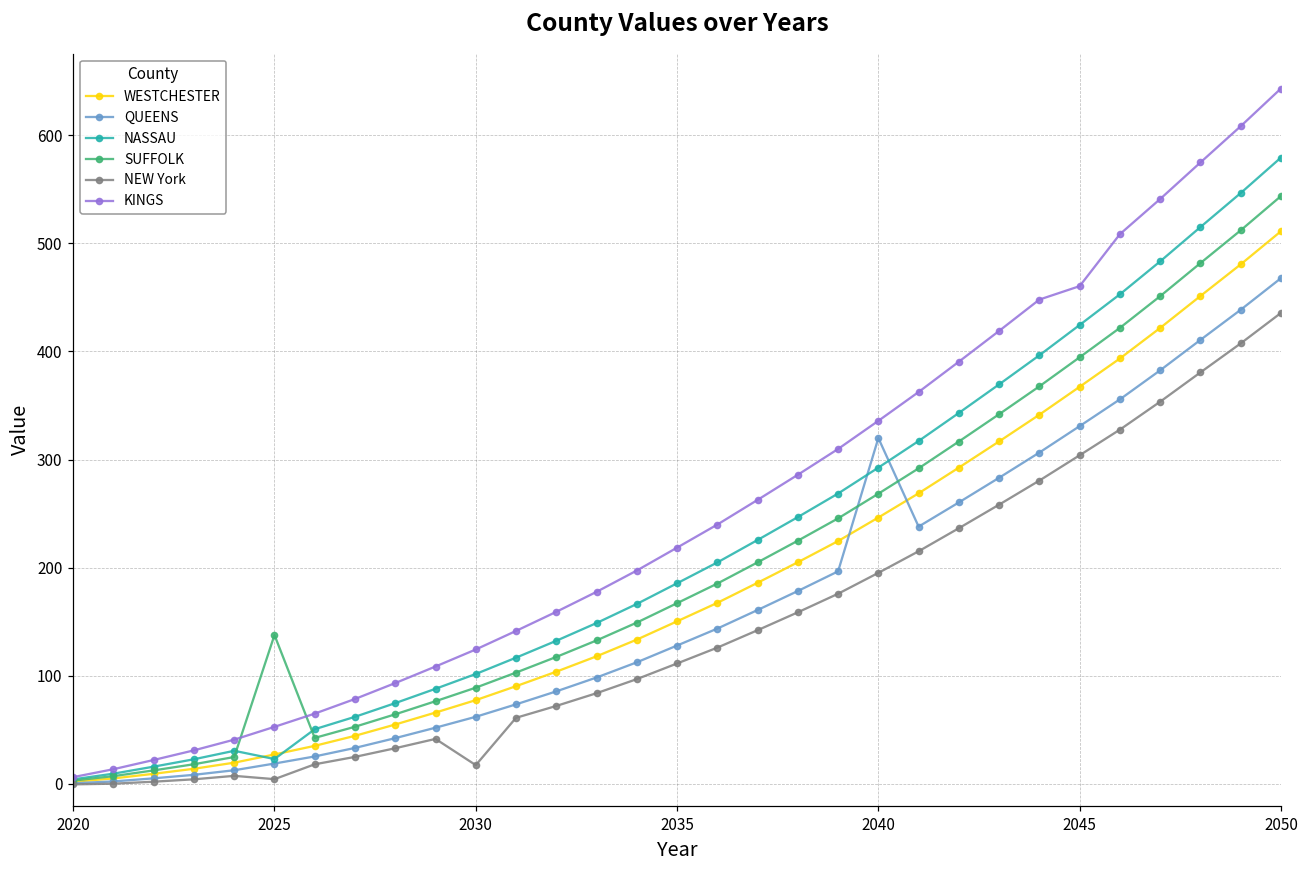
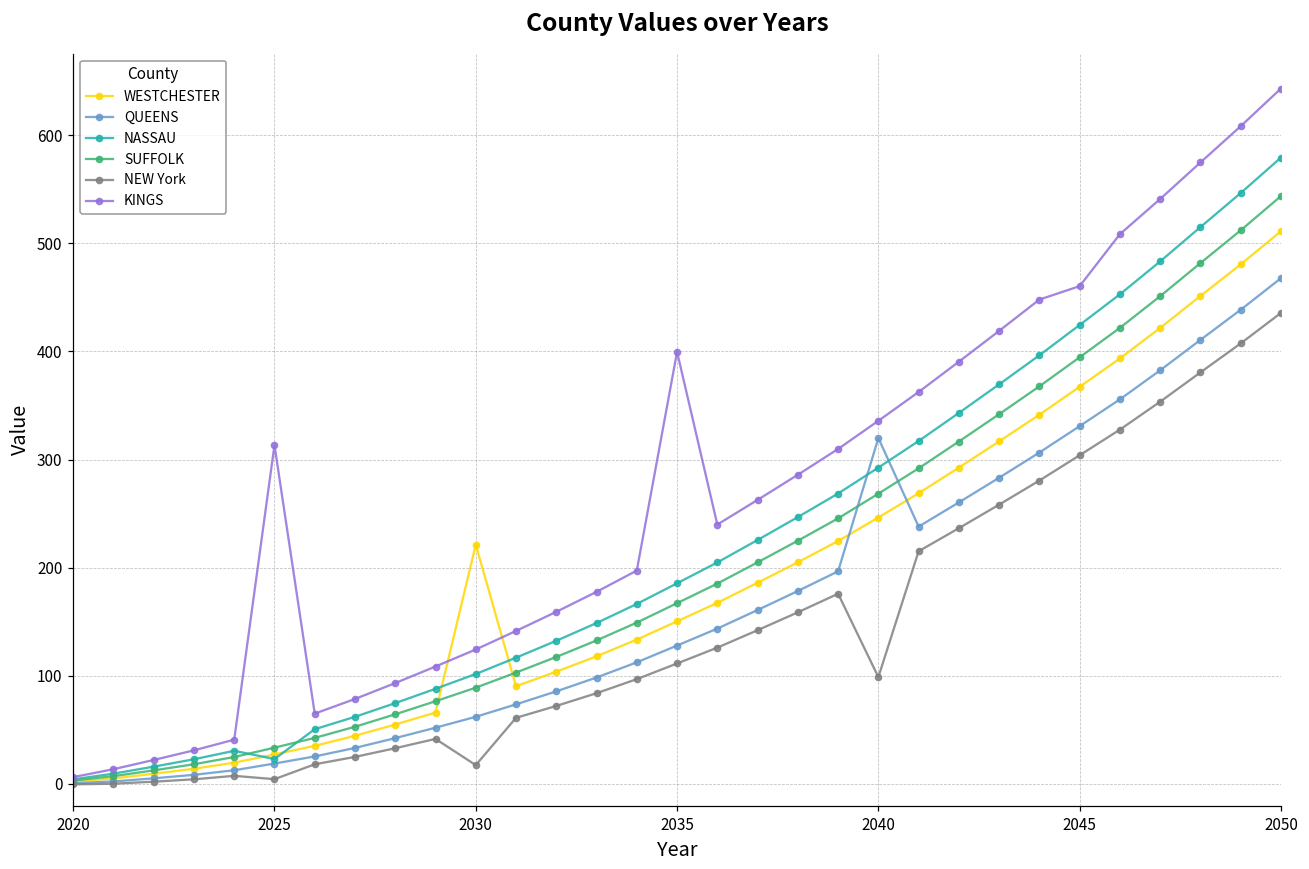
SUFFOLK, 2025: 140 -> 30
KINGS, 2025: 50 -> 310
WESTCHESTER, 2030: 80 -> 220
KINGS, 2035: 220 -> 400
NEW York, 2040: 200 -> 100
